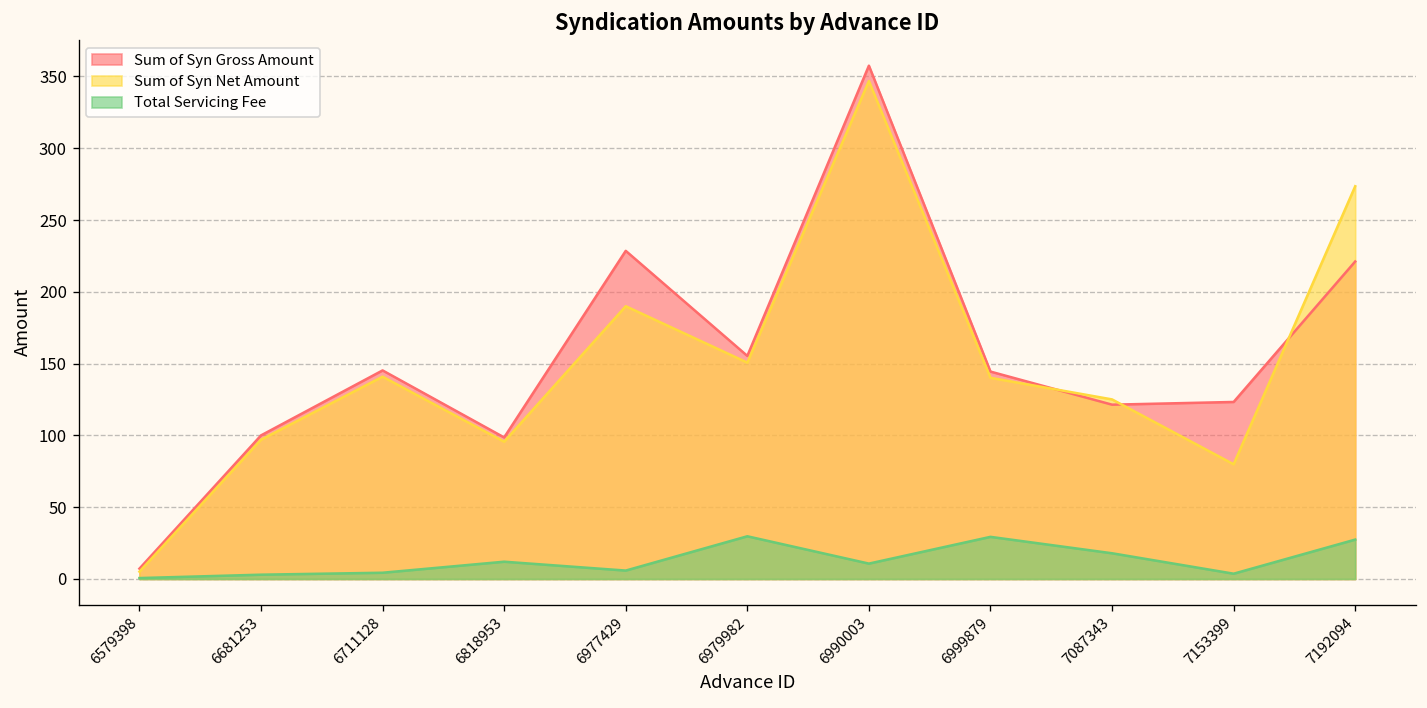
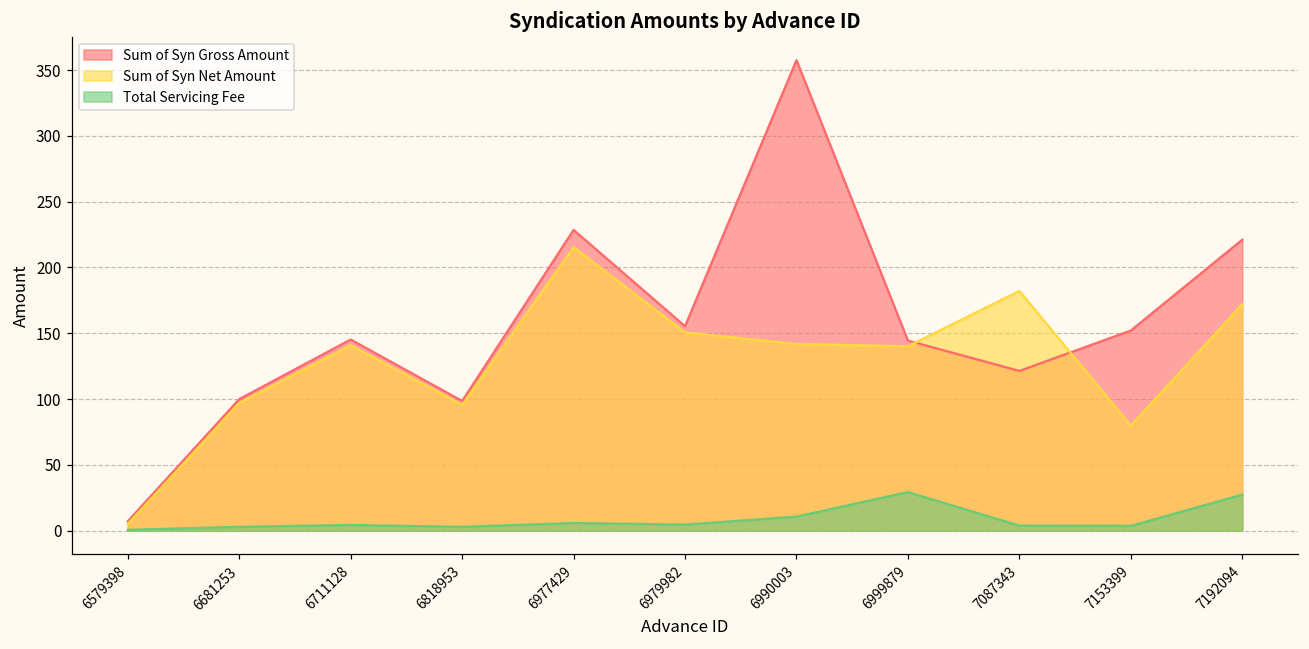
Total Servicing Fee, 6818953: 12 -> 3
Sum of Syn Net Amount, 6977429: 190 -> 215
Total Servicing Fee, 6979982: 30 -> 5
Sum of Syn Net Amount, 6990003: 347 -> 142
Sum of Syn Net Amount, 7087343: 125 -> 182
Total Servicing Fee, 7087343: 18 -> 4
Sum of Syn Gross Amount, 7153399: 123 -> 152
Sum of Syn Net Amount, 7192094: 274 -> 172
